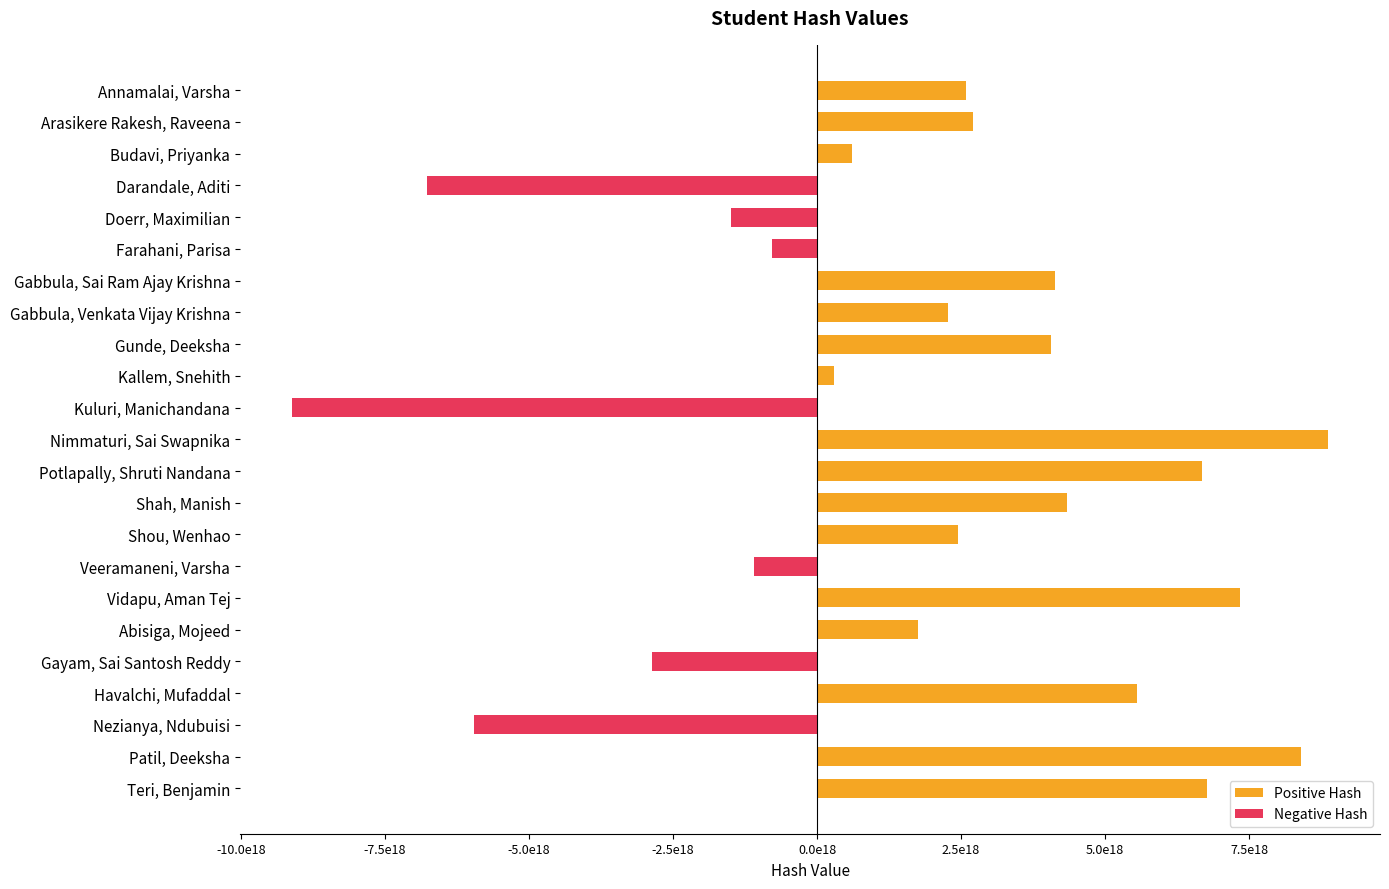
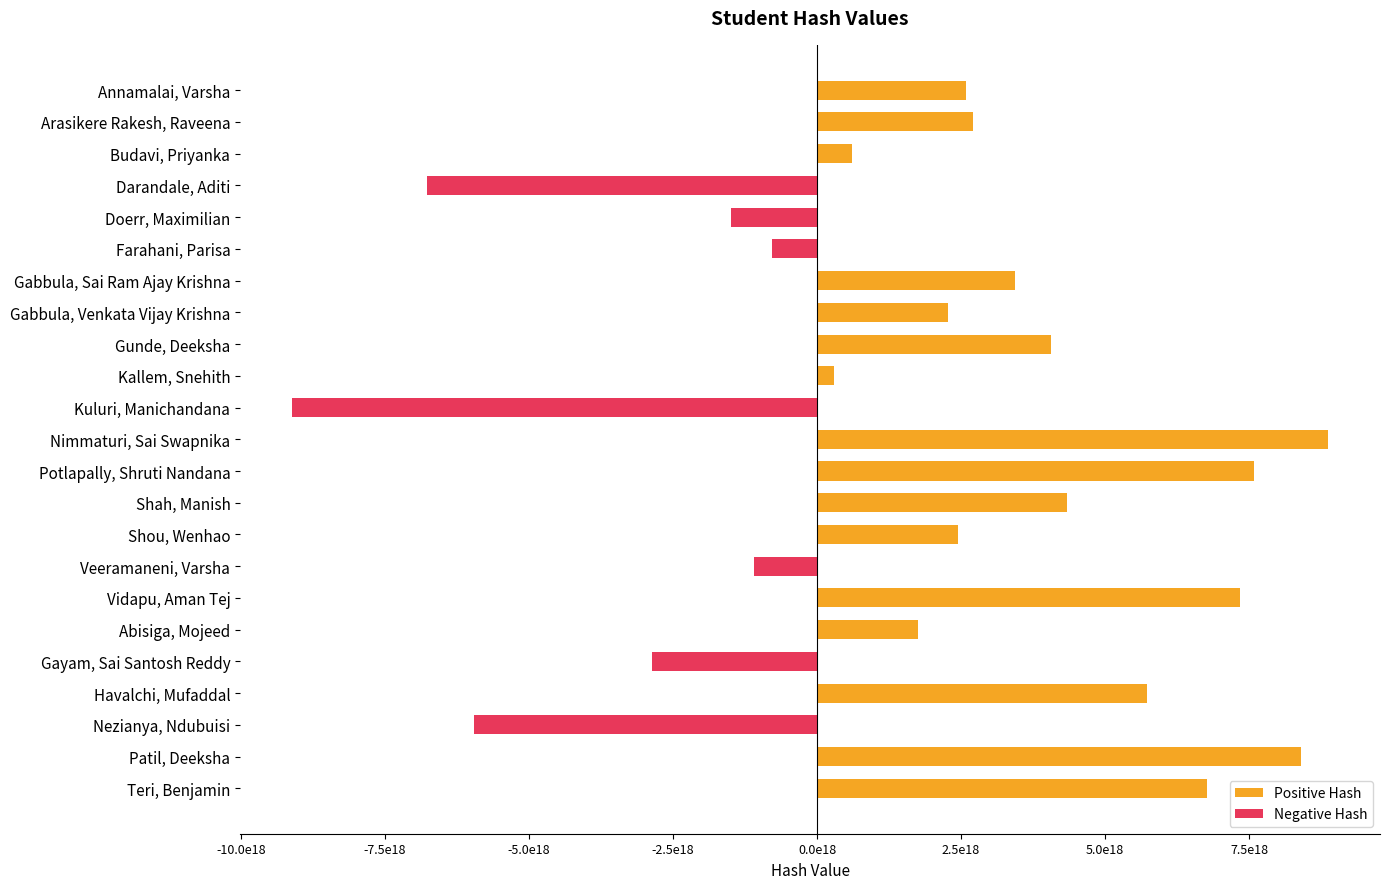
Positive Hash, Gabbula, Sai Ram Ajay Krishna: 4100000000000000000 -> 3400000000000000000
Positive Hash, Potlapally, Shruti Nandana: 6700000000000000000 -> 7600000000000000000
Positive Hash, Havalchi, Mufaddal: 5600000000000000000 -> 5700000000000000000
